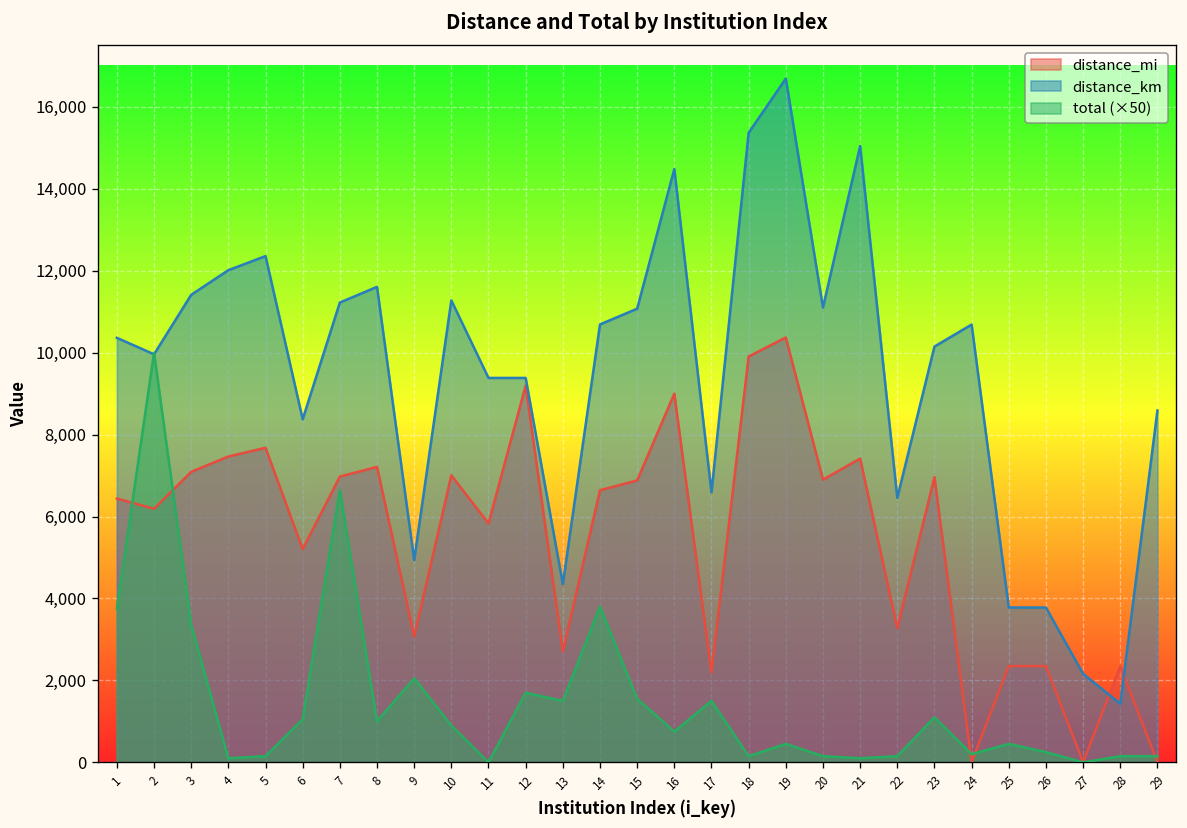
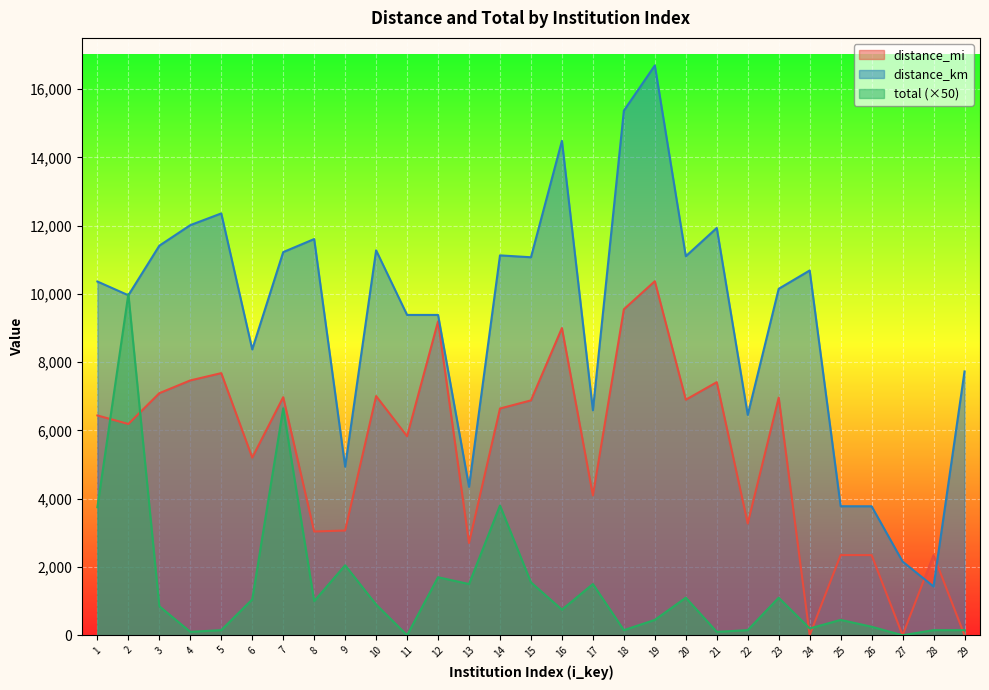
total (×50), 3: 3,400 -> 900
distance_mi, 8: 7,200 -> 3,000
distance_km, 14: 10,700 -> 11,100
distance_mi, 17: 2,200 -> 4,100
distance_mi, 18: 9,900 -> 9,500
total (×50), 20: 200 -> 1,100
distance_km, 21: 15,000 -> 11,900
distance_km, 29: 8,600 -> 7,700
